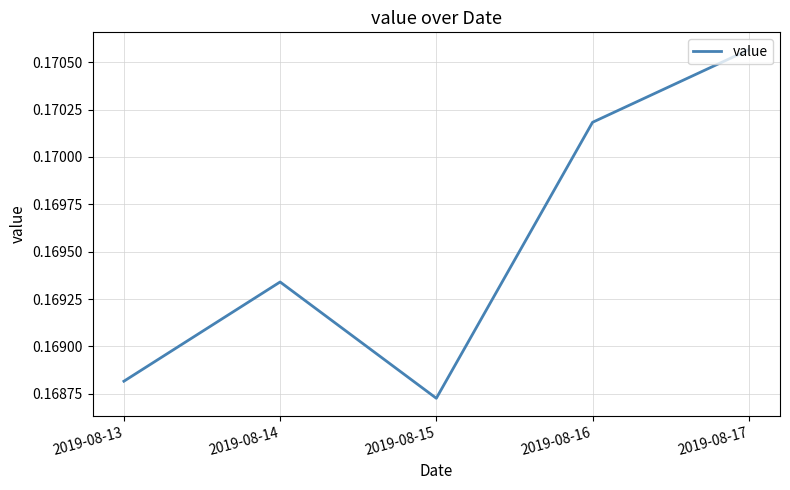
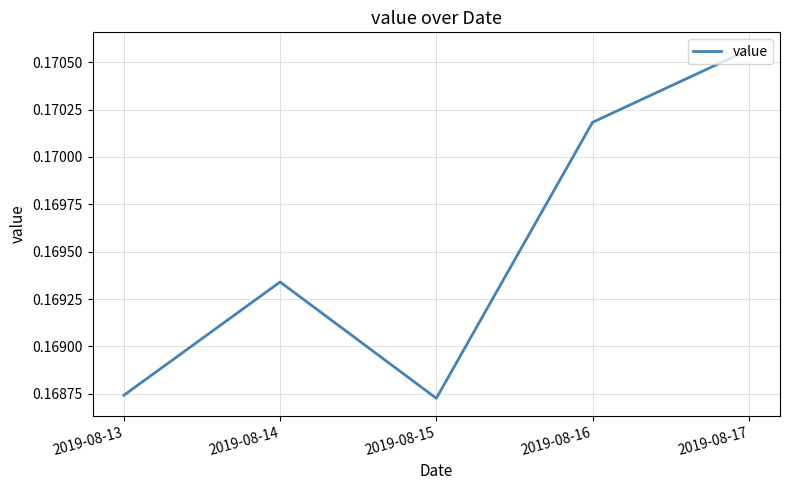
2019-08-13: 0.16882 -> 0.16874
